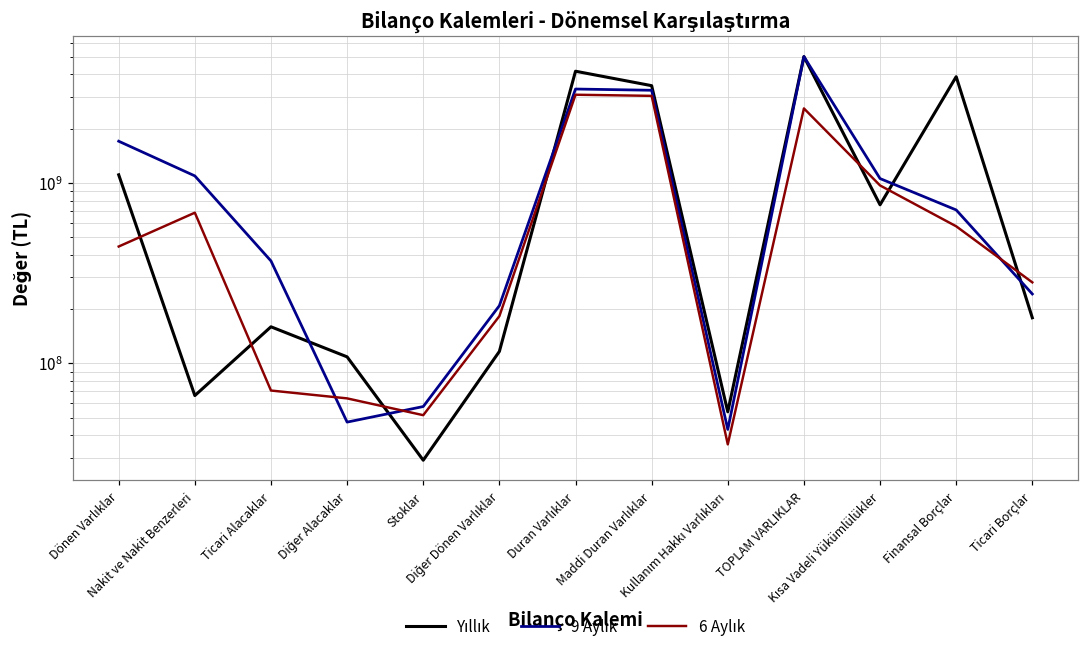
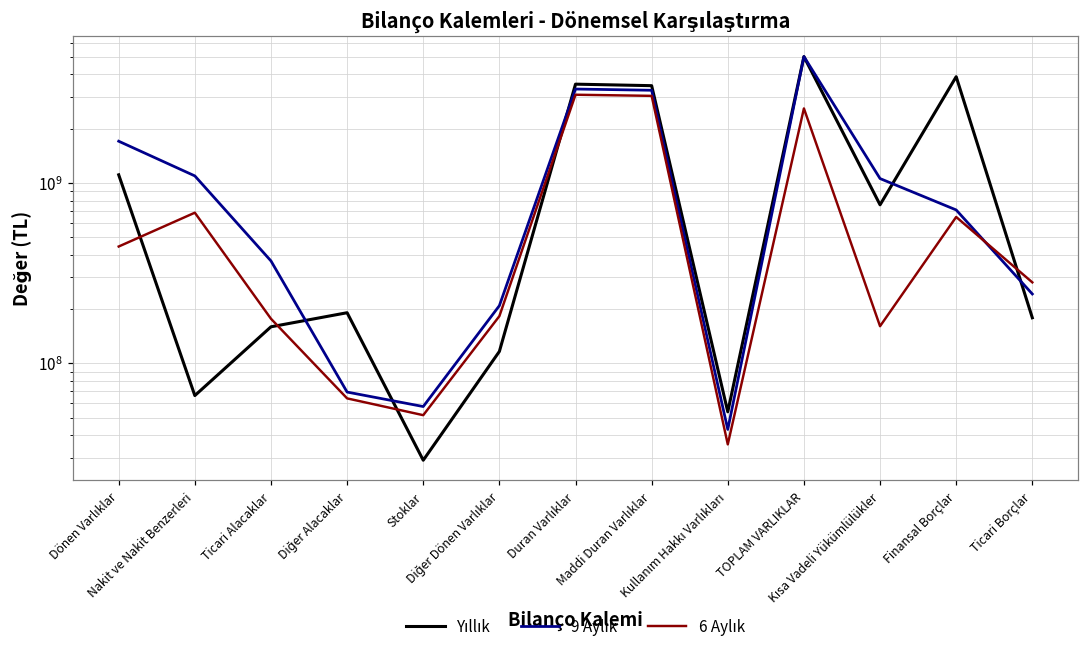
6 Aylık, Ticari Alacaklar: 71000000 -> 180000000
Yıllık, Diğer Alacaklar: 110000000 -> 190000000
9 Aylık, Diğer Alacaklar: 47000000 -> 69000000
Yıllık, Duran Varlıklar: 4200000000 -> 3500000000
6 Aylık, Kısa Vadeli Yükümlülükler: 1000000000 -> 160000000
6 Aylık, Finansal Borçlar: 580000000 -> 650000000
